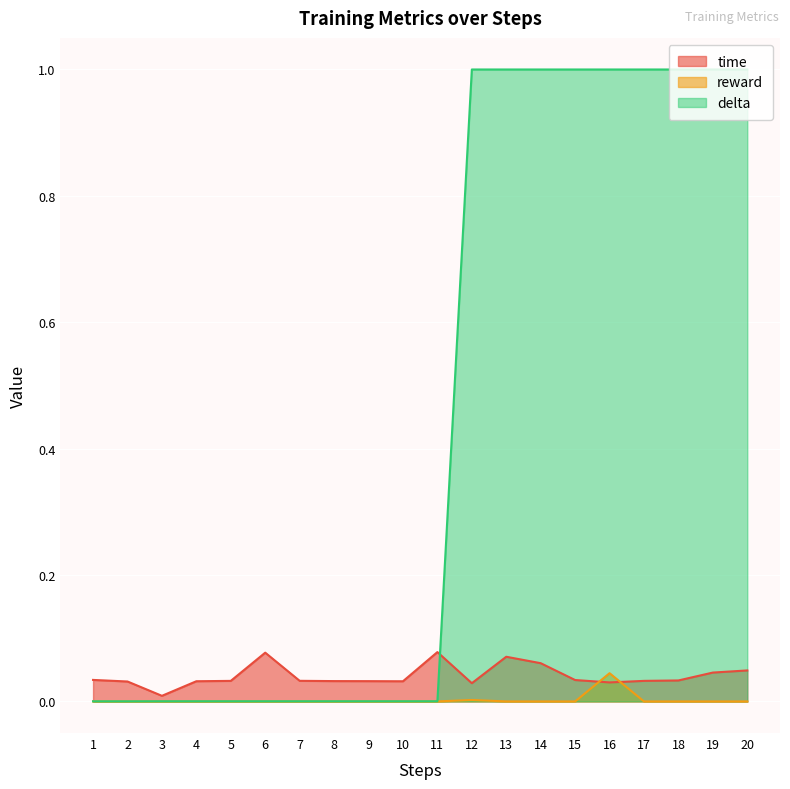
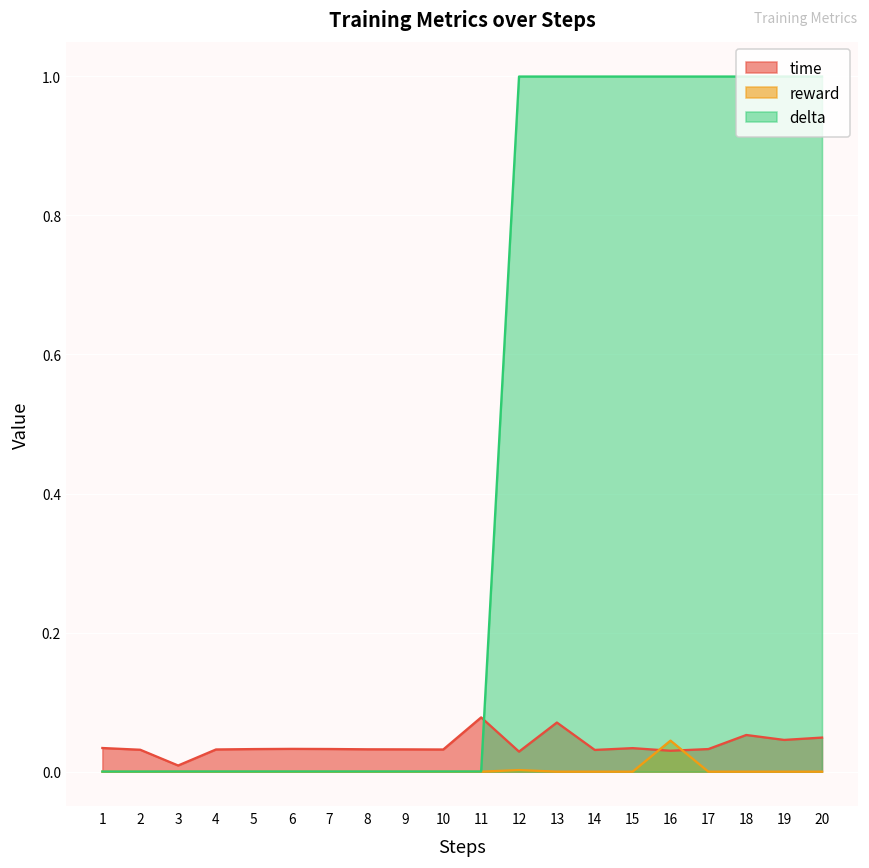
time, 6: 0.08 -> 0.03
time, 14: 0.06 -> 0.03
time, 18: 0.03 -> 0.05
